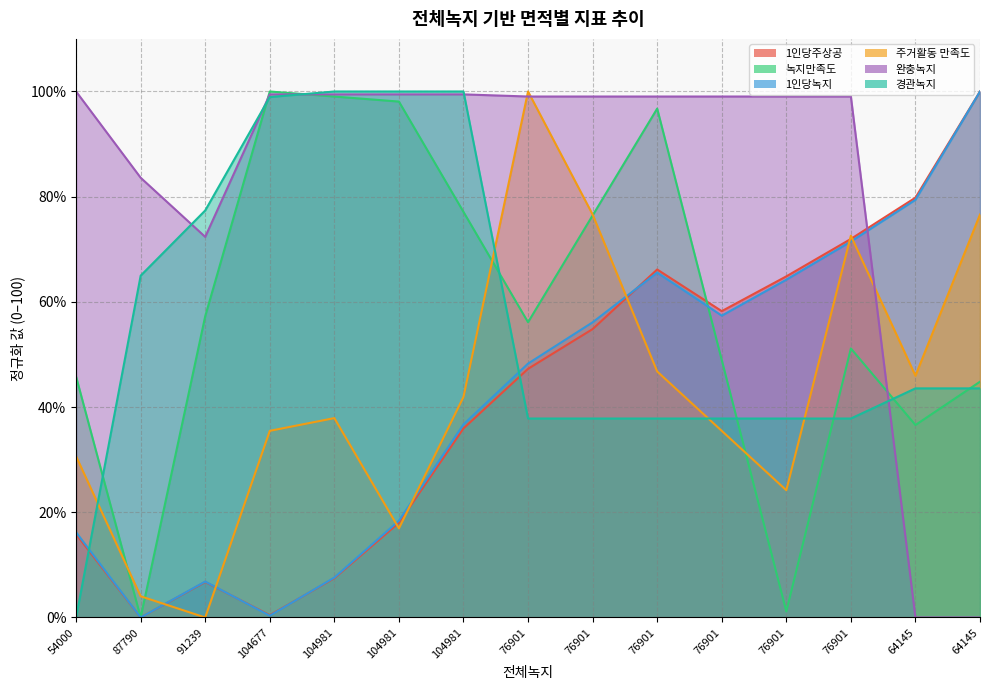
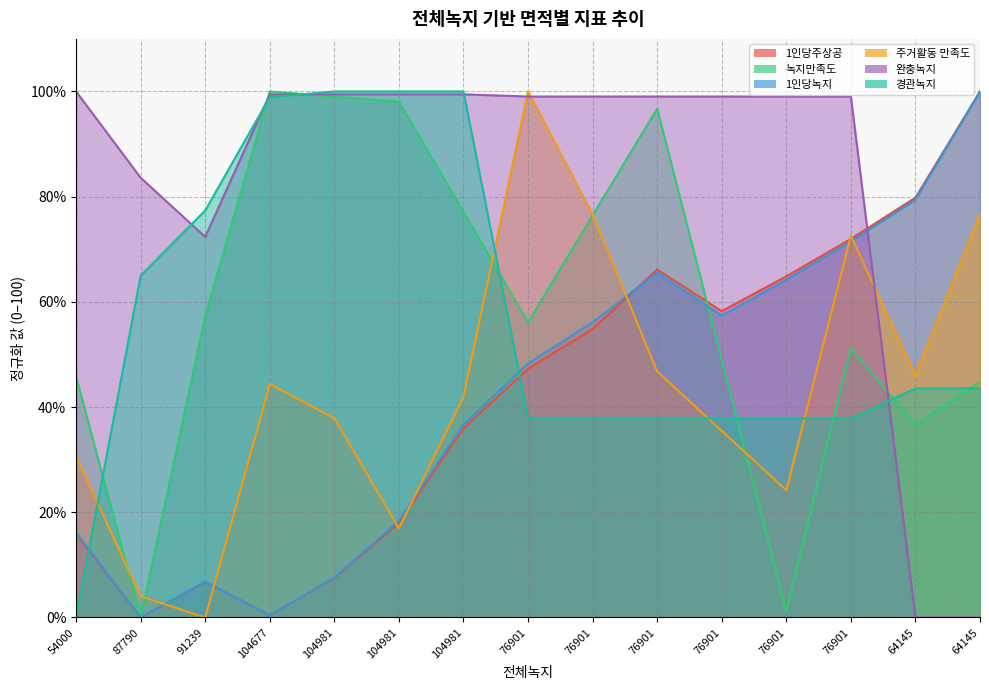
주거활동 만족도, 104677: 35% -> 44%
